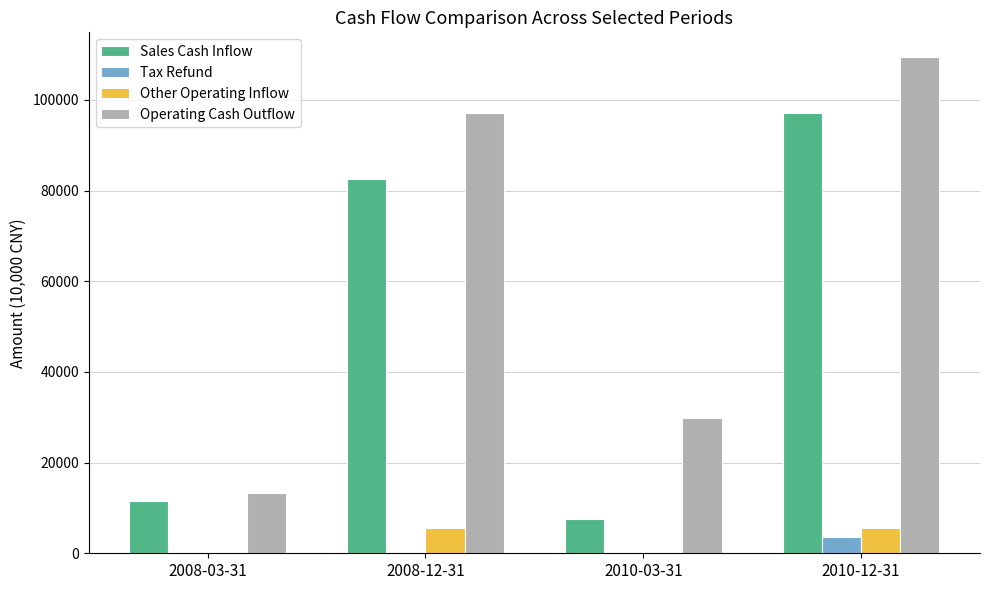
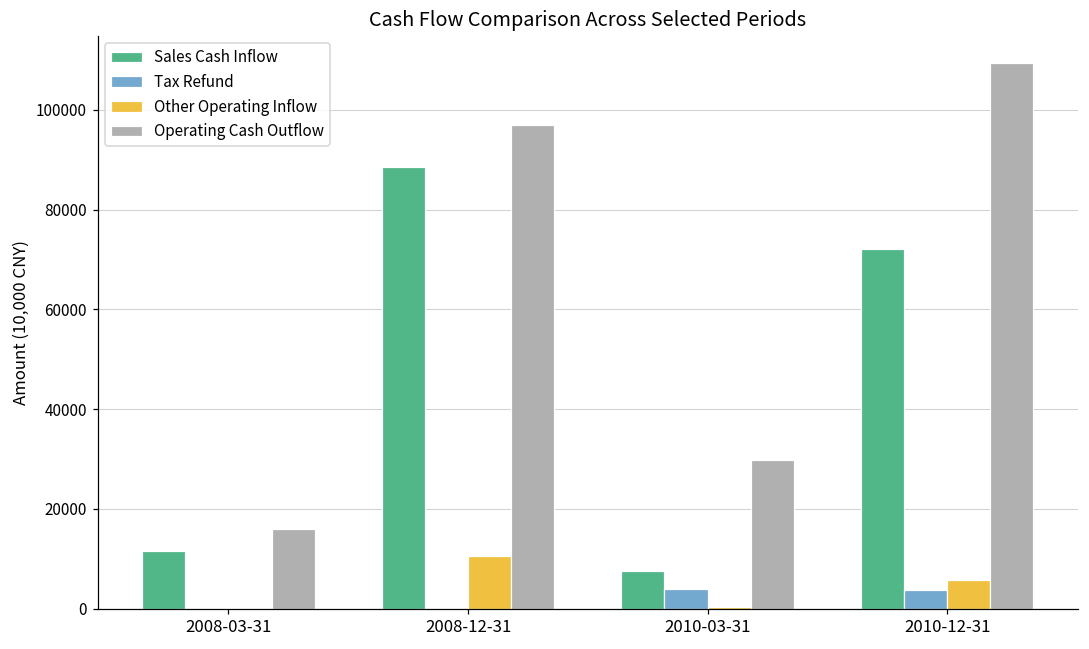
Operating Cash Outflow, 2008-03-31: 13000 -> 16000
Sales Cash Inflow, 2008-12-31: 83000 -> 89000
Other Operating Inflow, 2008-12-31: 6000 -> 10000
Tax Refund, 2010-03-31: 0 -> 4000
Sales Cash Inflow, 2010-12-31: 97000 -> 72000
